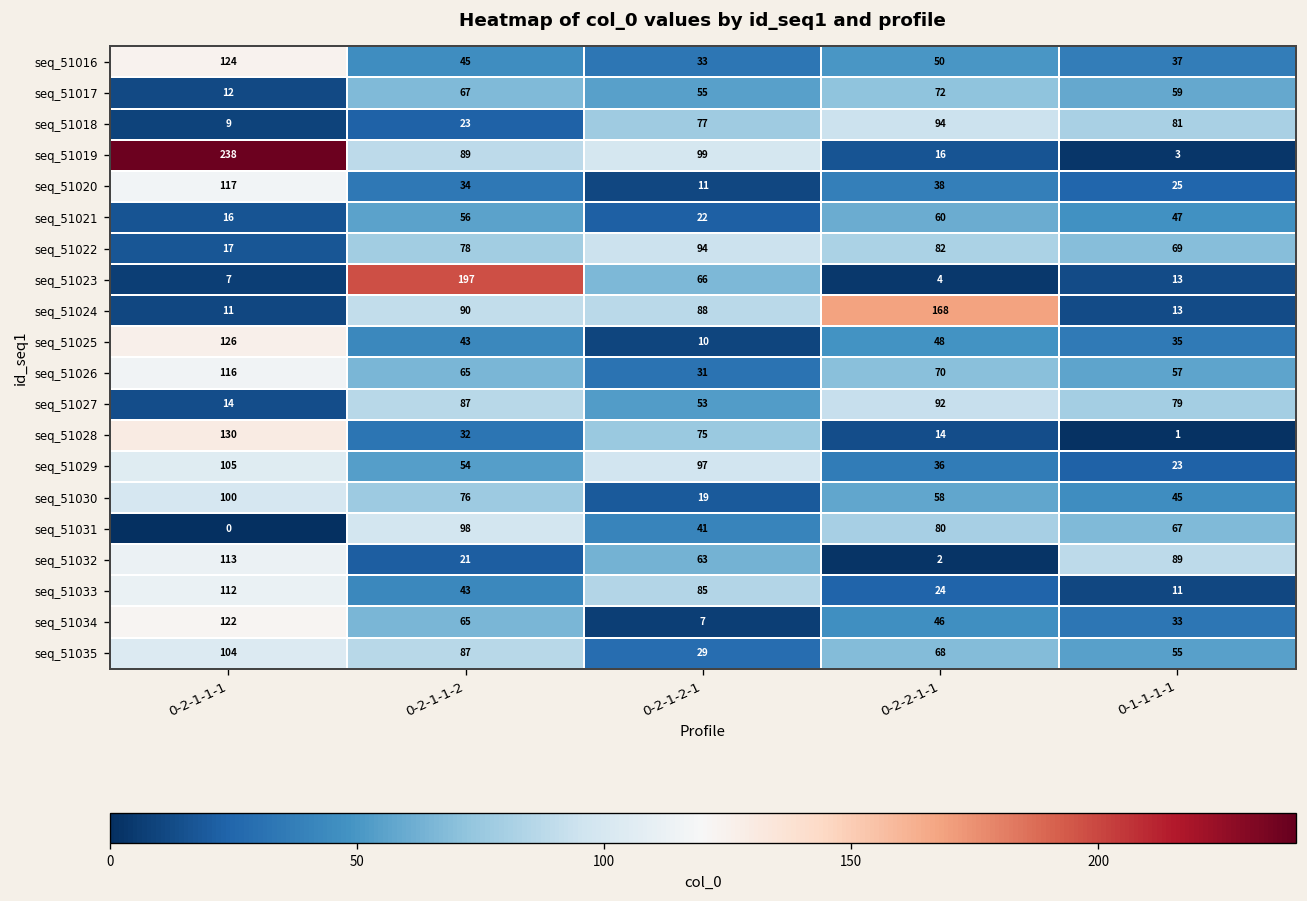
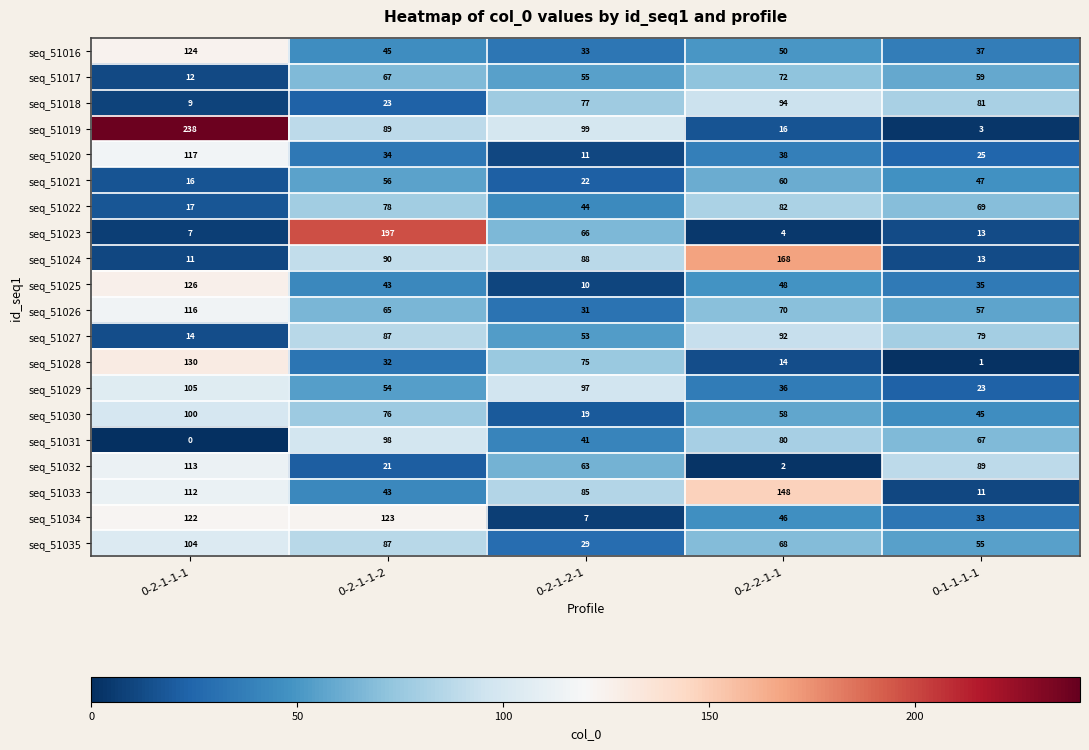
seq_51022, 0-2-1-2-1: 94 -> 44
seq_51033, 0-2-2-1-1: 24 -> 148
seq_51034, 0-2-1-1-2: 65 -> 123
